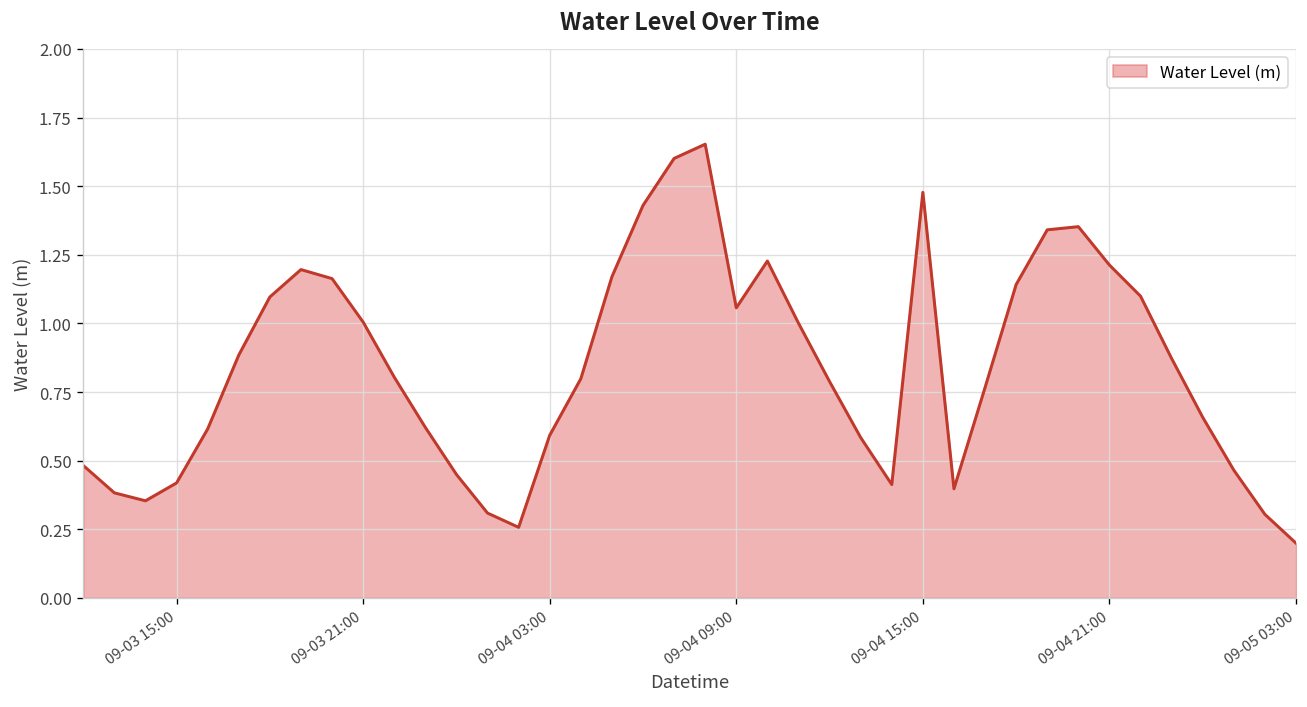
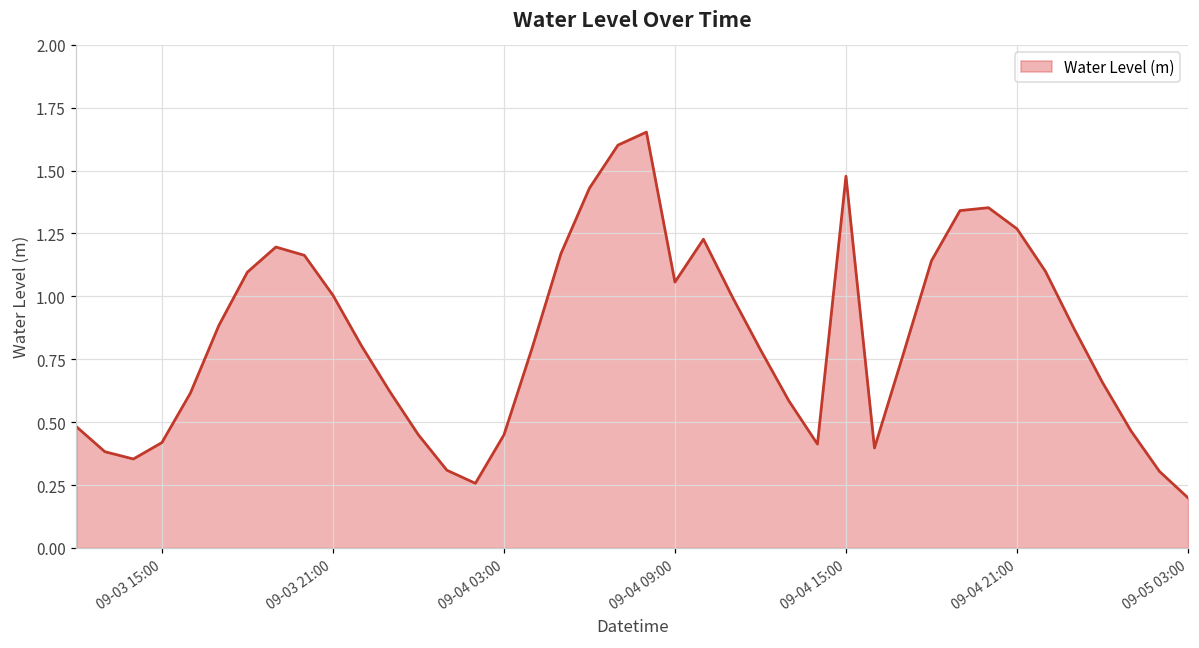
09-04 03:00: 0.59 -> 0.45
09-04 21:00: 1.21 -> 1.27
